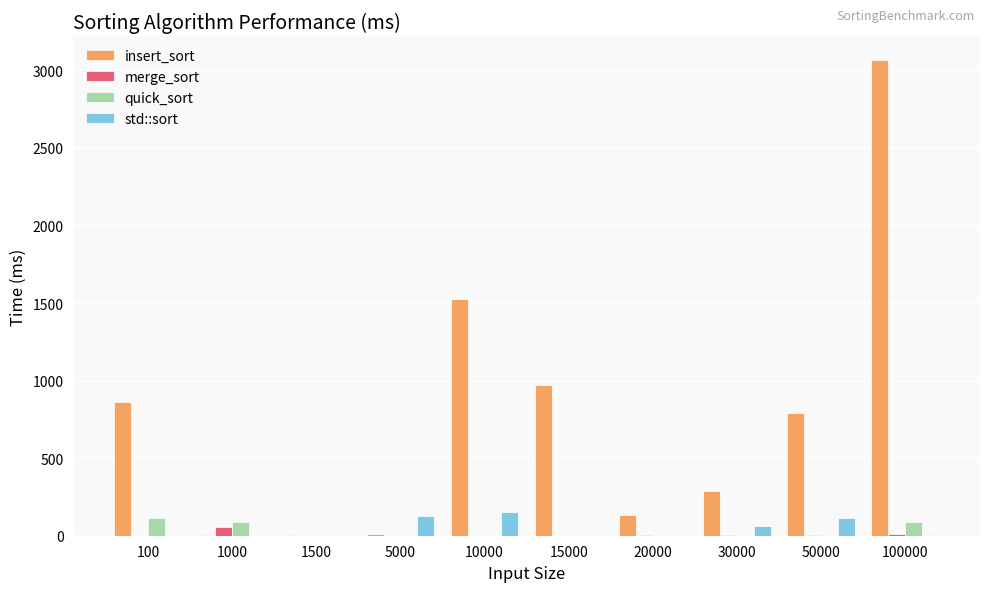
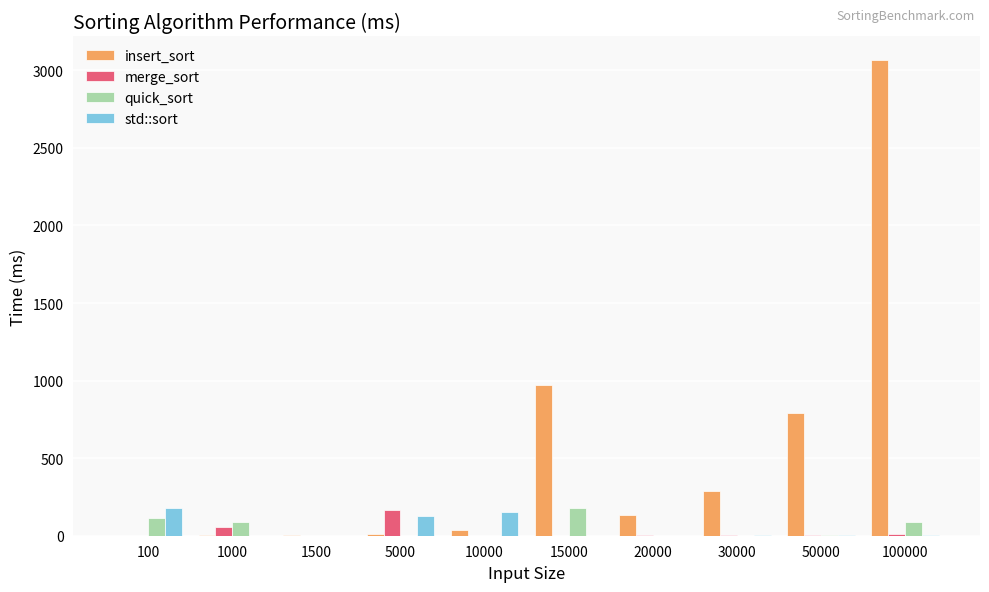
insert_sort, 100: 860 -> 0
std::sort, 100: 0 -> 180
merge_sort, 5000: 0 -> 170
insert_sort, 10000: 1530 -> 40
quick_sort, 15000: 0 -> 180
std::sort, 30000: 60 -> 0
std::sort, 50000: 120 -> 0
